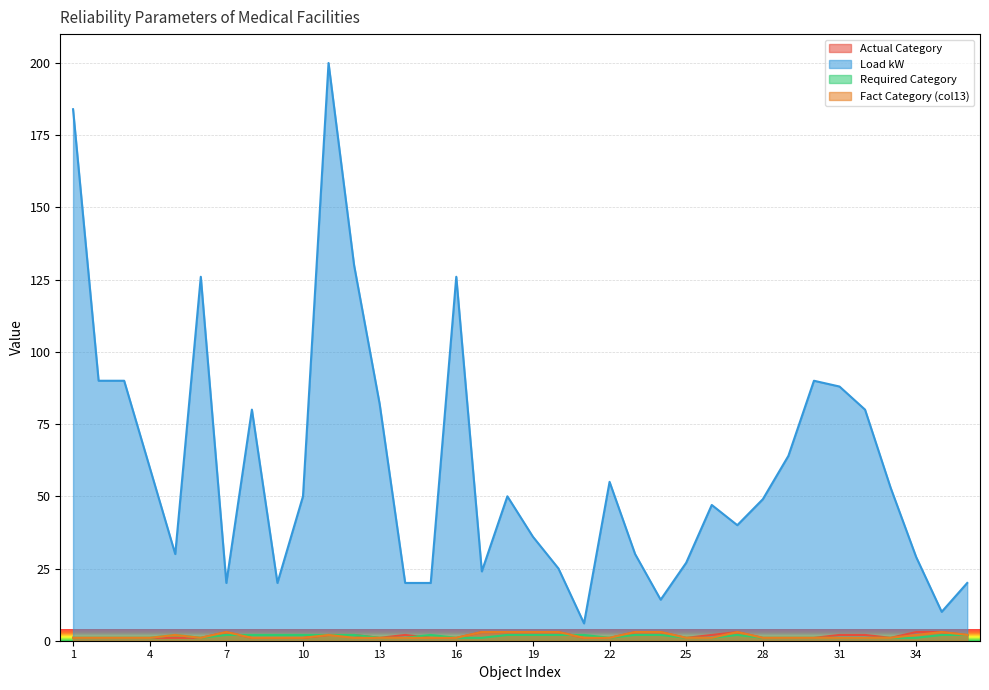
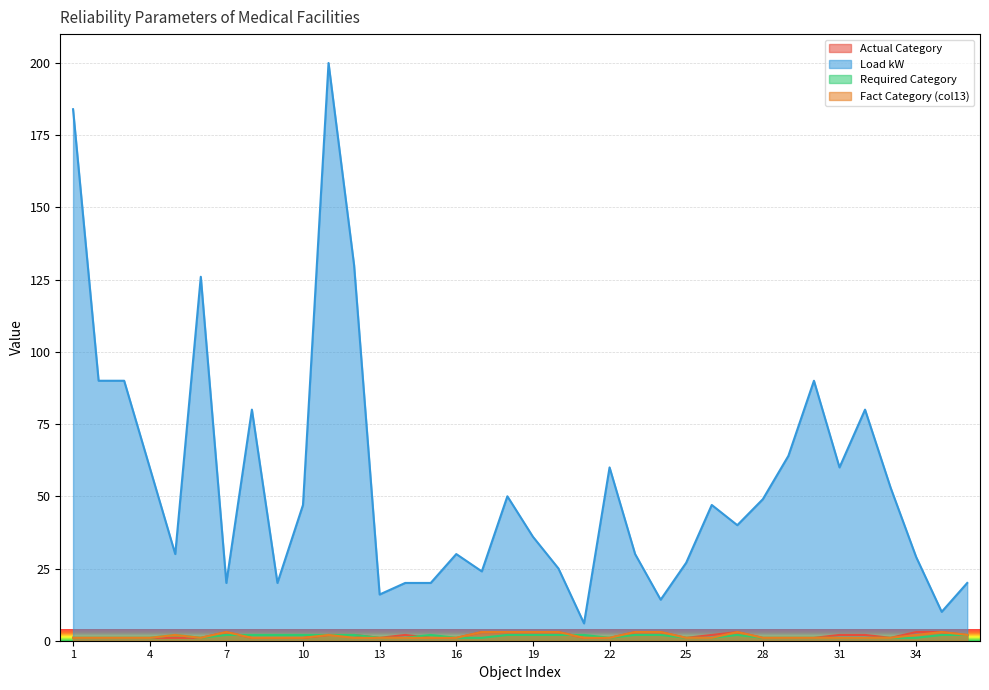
Load kW, 10: 50 -> 47
Load kW, 13: 82 -> 16
Load kW, 16: 126 -> 30
Load kW, 22: 55 -> 60
Load kW, 31: 88 -> 60
